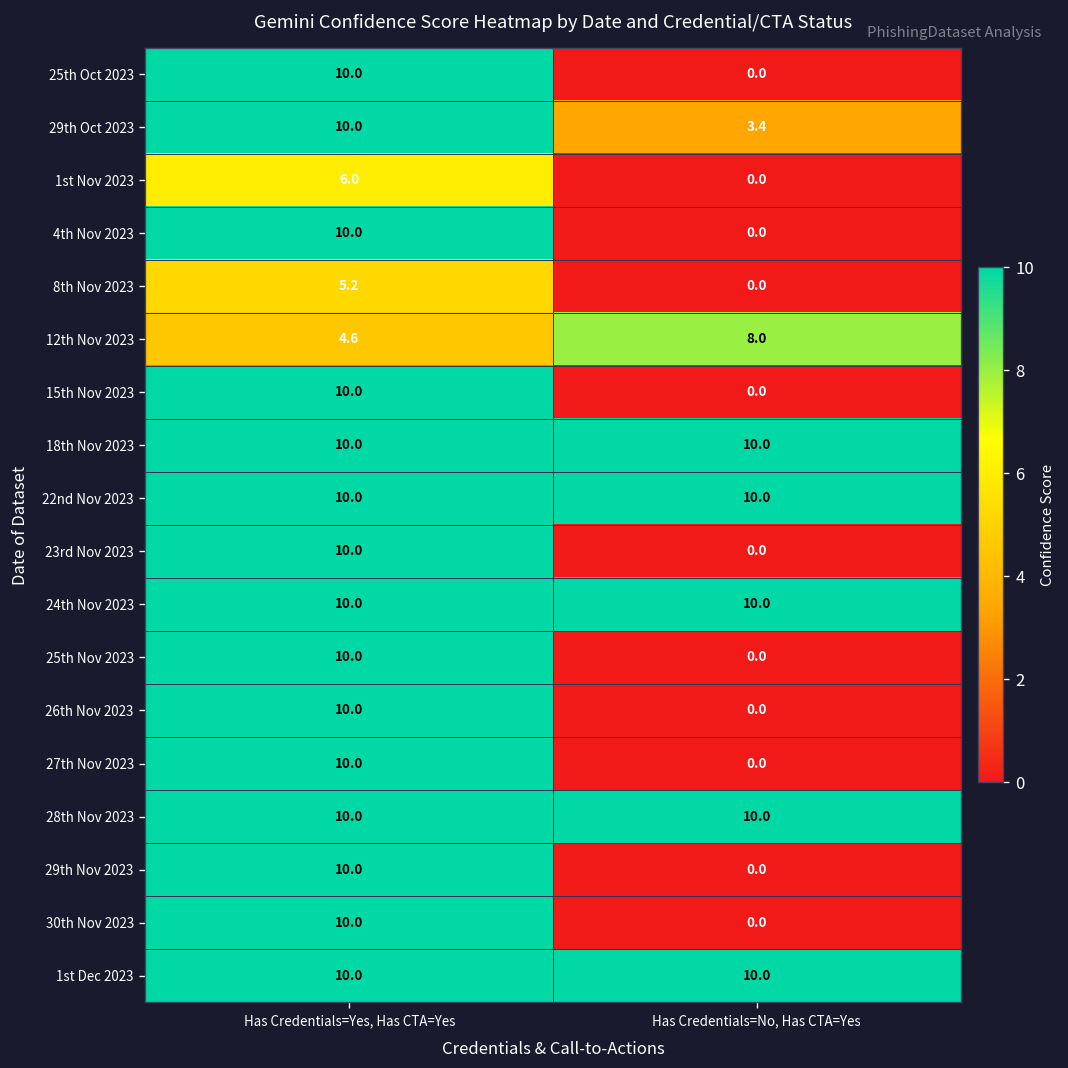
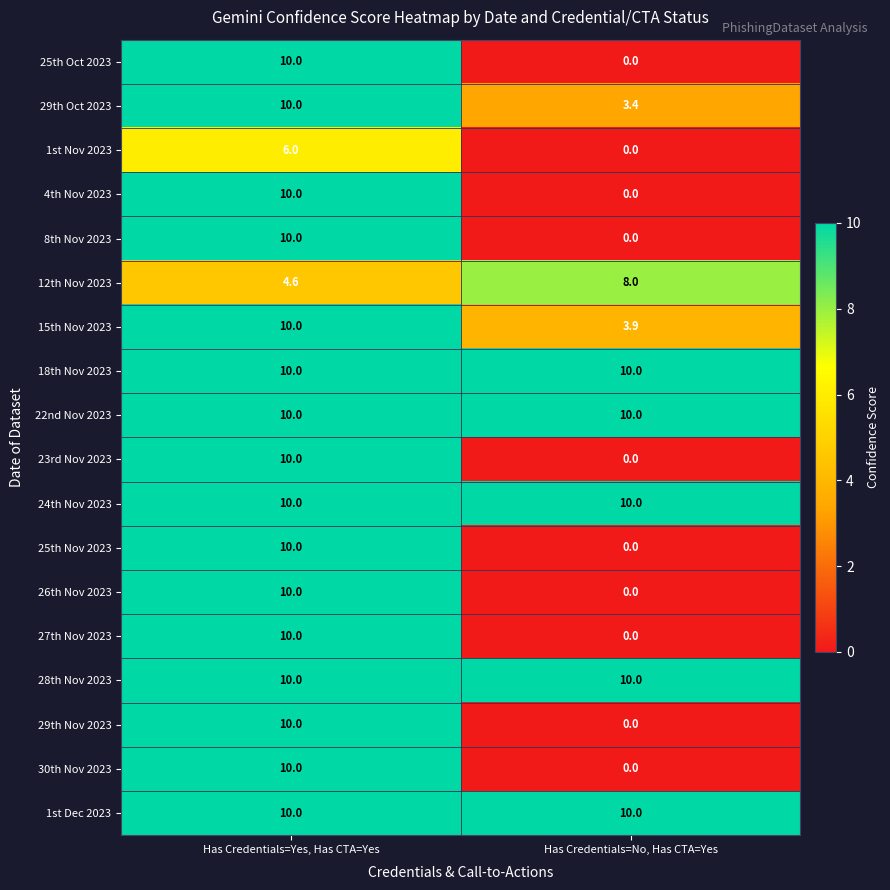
8th Nov 2023, Has Credentials=Yes, Has CTA=Yes: 5.2 -> 10.0
15th Nov 2023, Has Credentials=No, Has CTA=Yes: 0.0 -> 3.9
